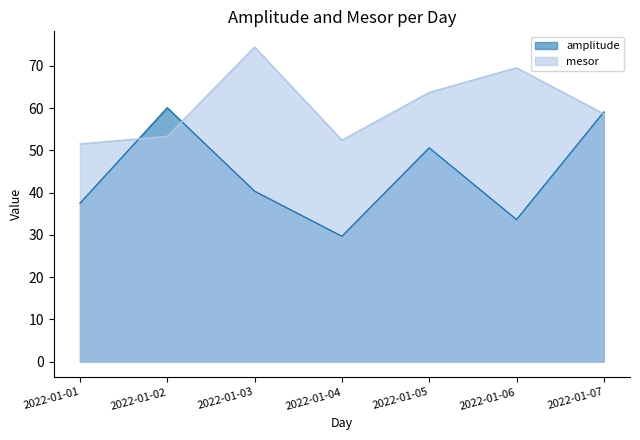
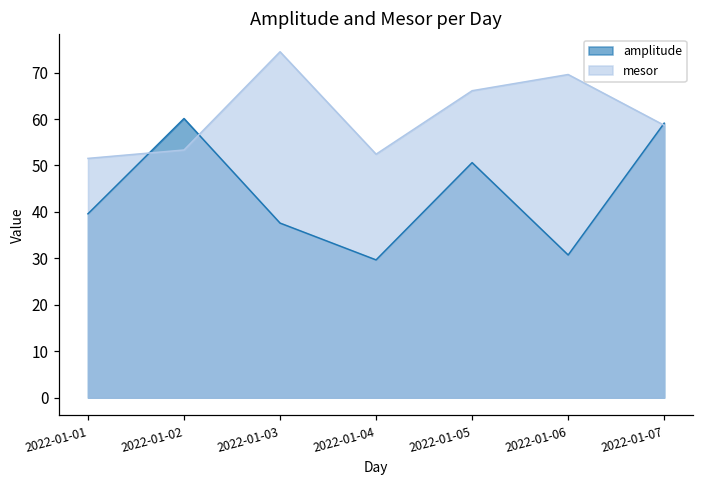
amplitude, 2022-01-01: 37 -> 40
amplitude, 2022-01-03: 40 -> 38
mesor, 2022-01-05: 64 -> 66
amplitude, 2022-01-06: 34 -> 31
